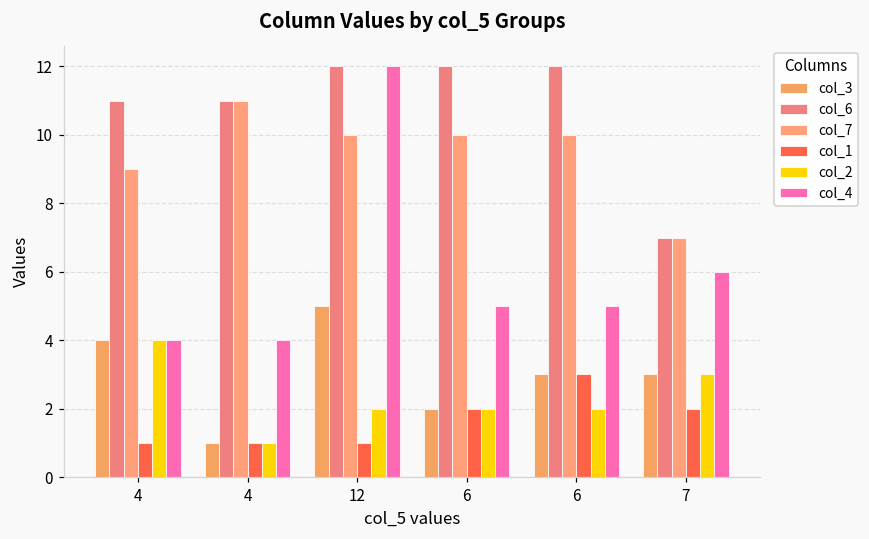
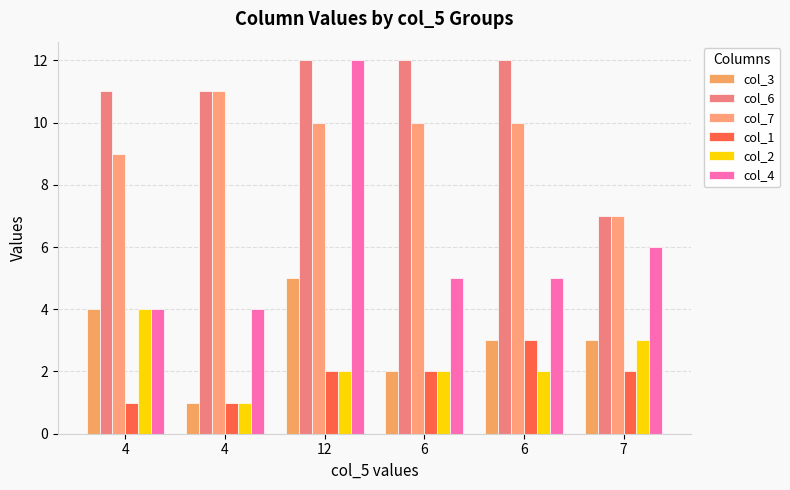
col_1, 12: 1 -> 2
